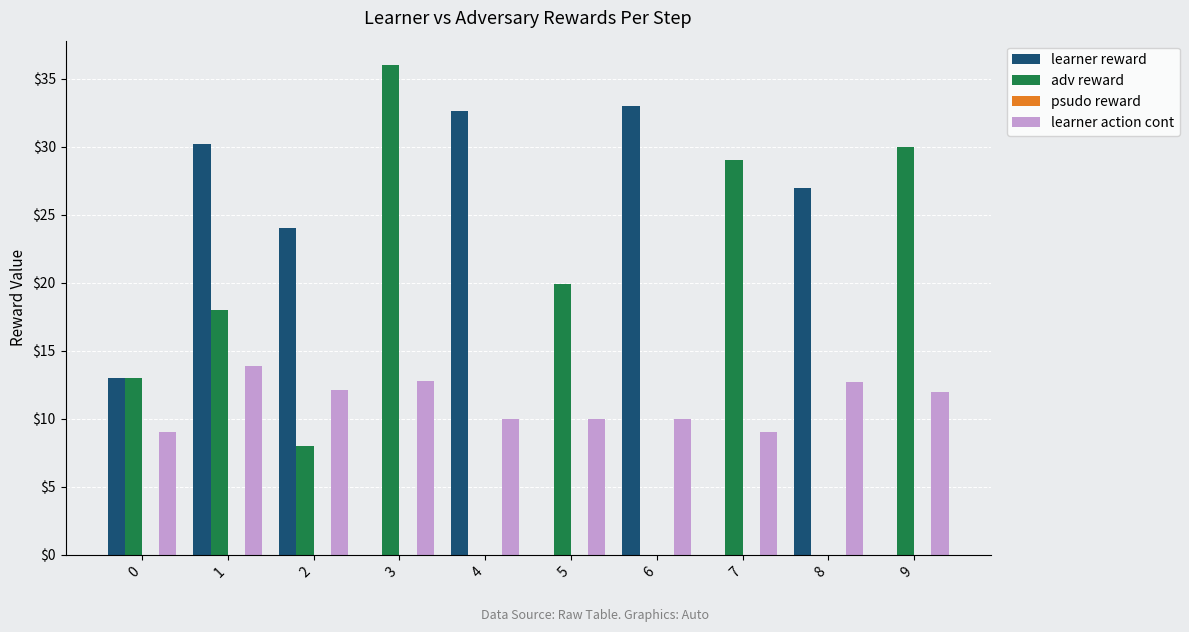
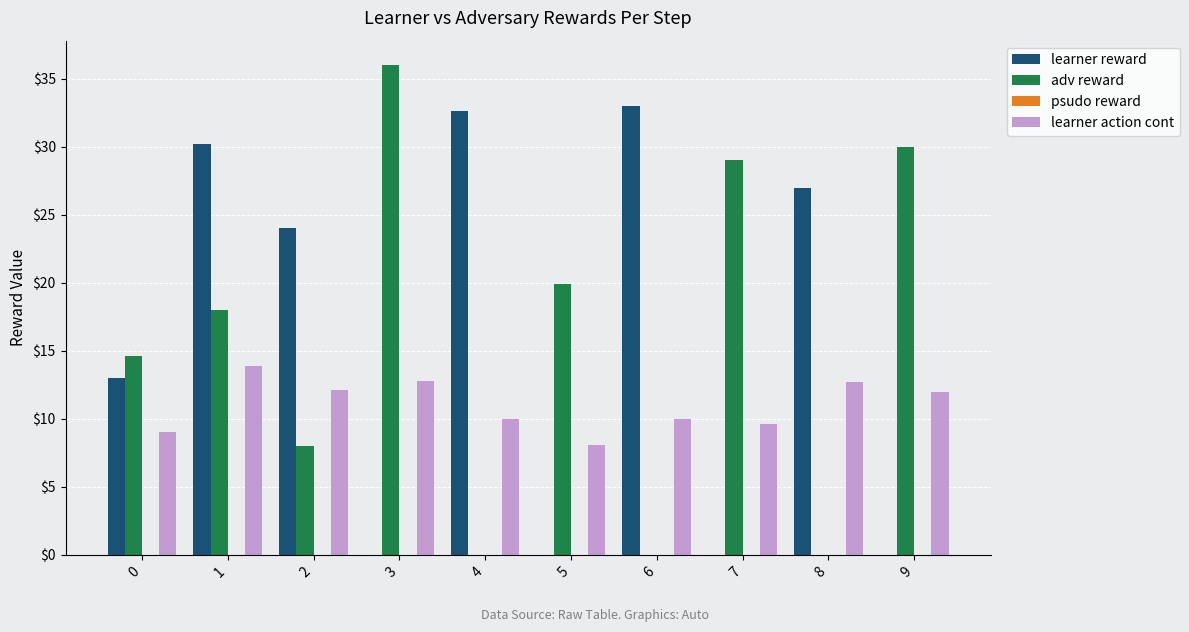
adv reward, 0: $13.0 -> $14.6
learner action cont, 5: $10.0 -> $8.1
learner action cont, 7: $9.0 -> $9.6
